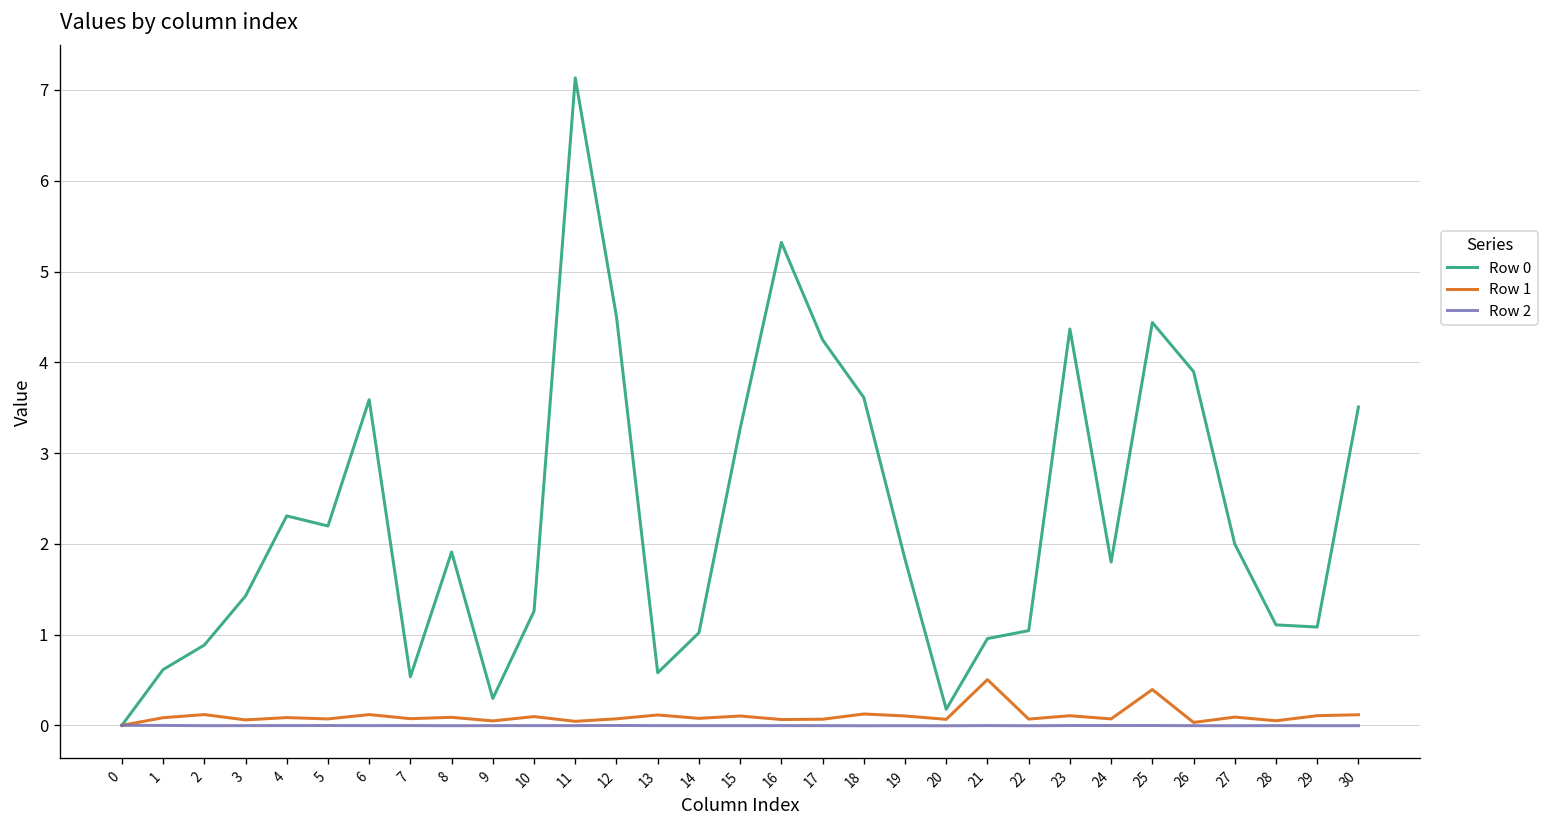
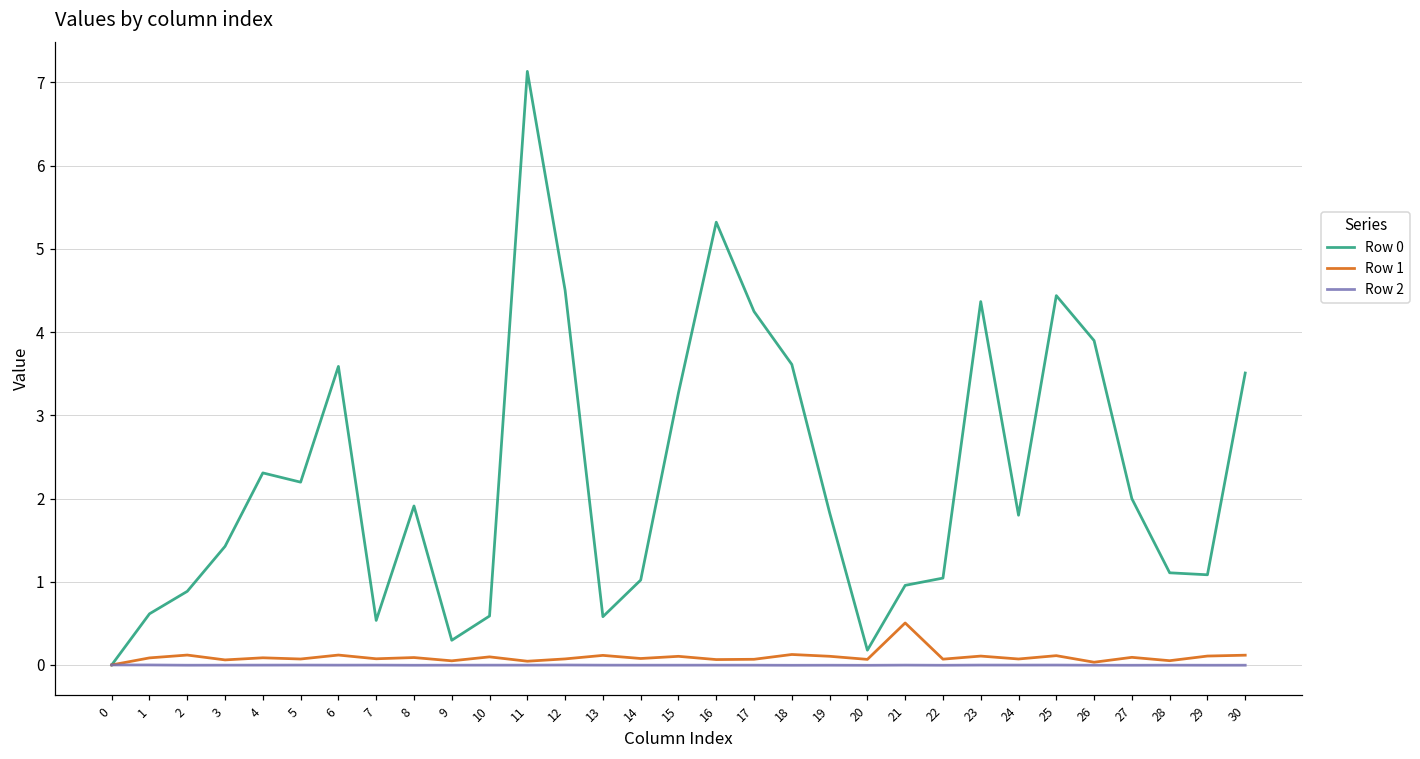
Row 0, 10: 1.3 -> 0.6
Row 1, 25: 0.4 -> 0.1
